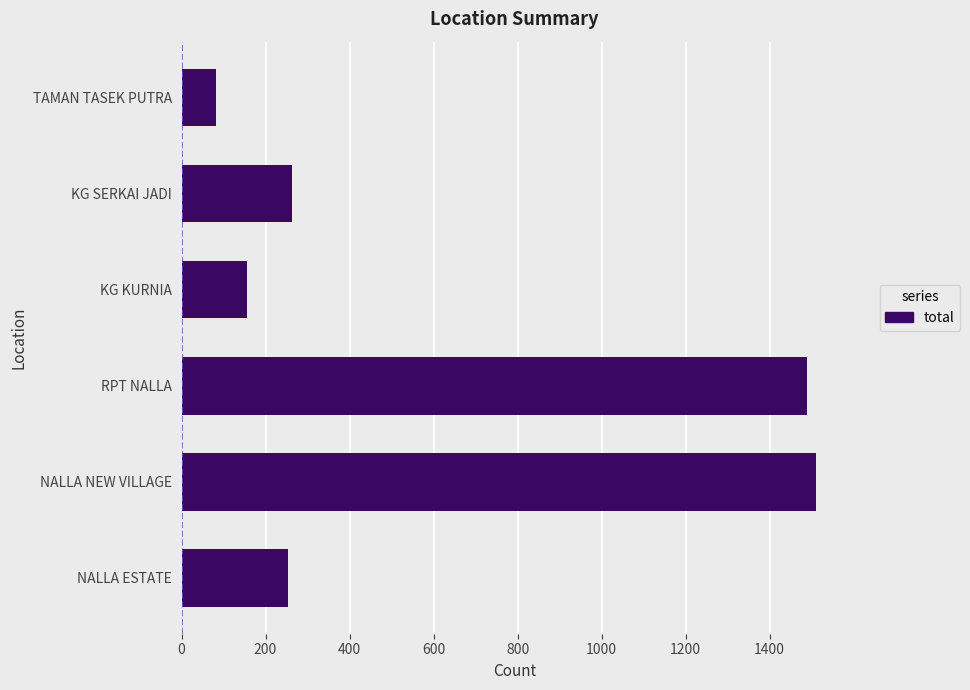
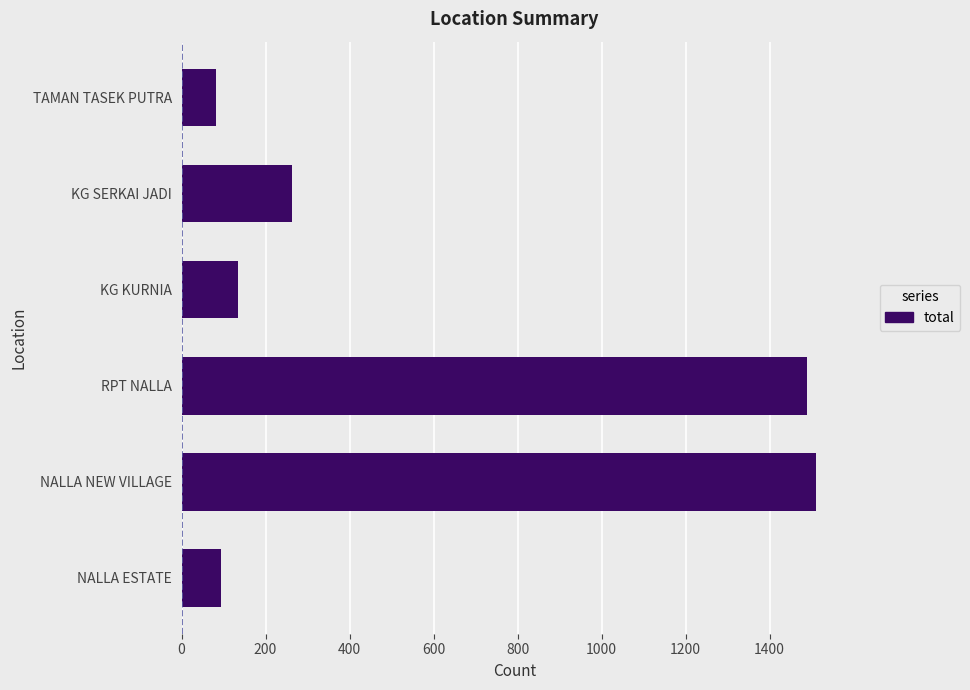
KG KURNIA: 160 -> 140
NALLA ESTATE: 250 -> 100
